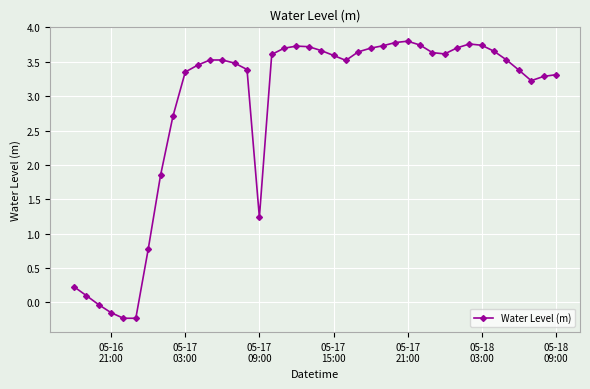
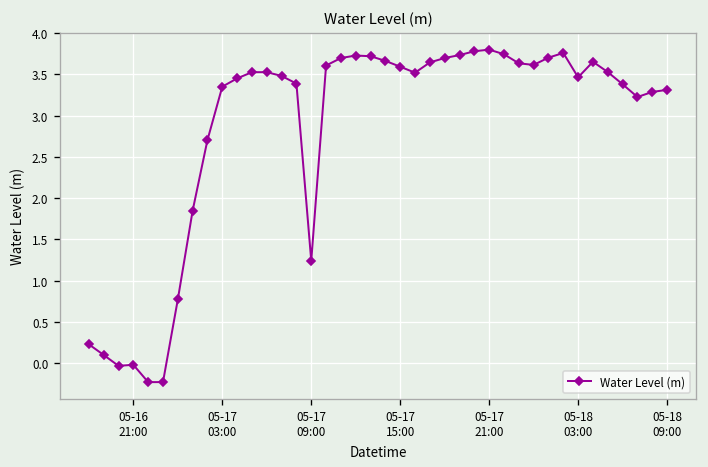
05-16 21:00: -0.2 -> 0.0
05-18 03:00: 3.7 -> 3.5
